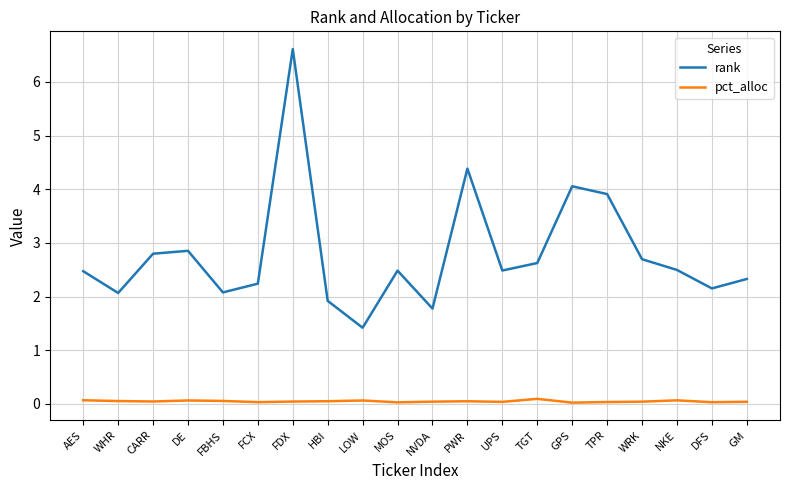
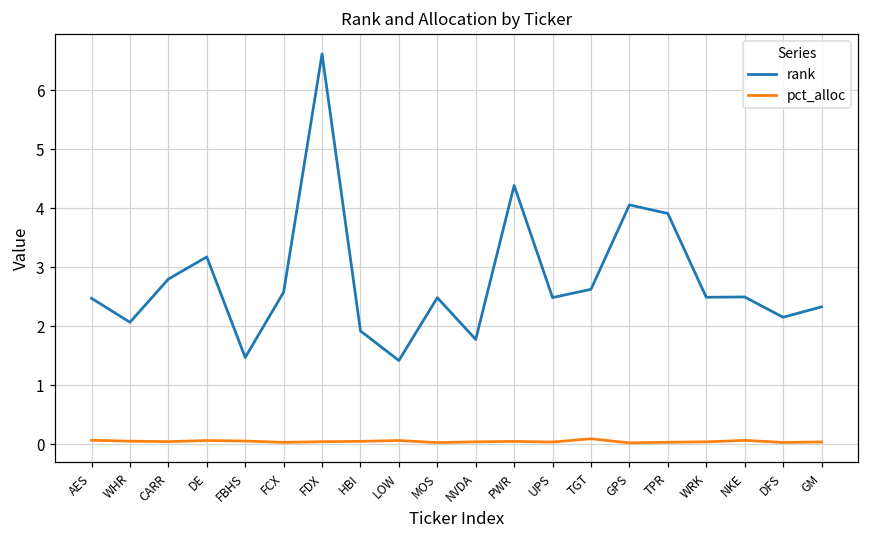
rank, DE: 2.9 -> 3.2
rank, FBHS: 2.1 -> 1.5
rank, FCX: 2.2 -> 2.6
rank, WRK: 2.7 -> 2.5
